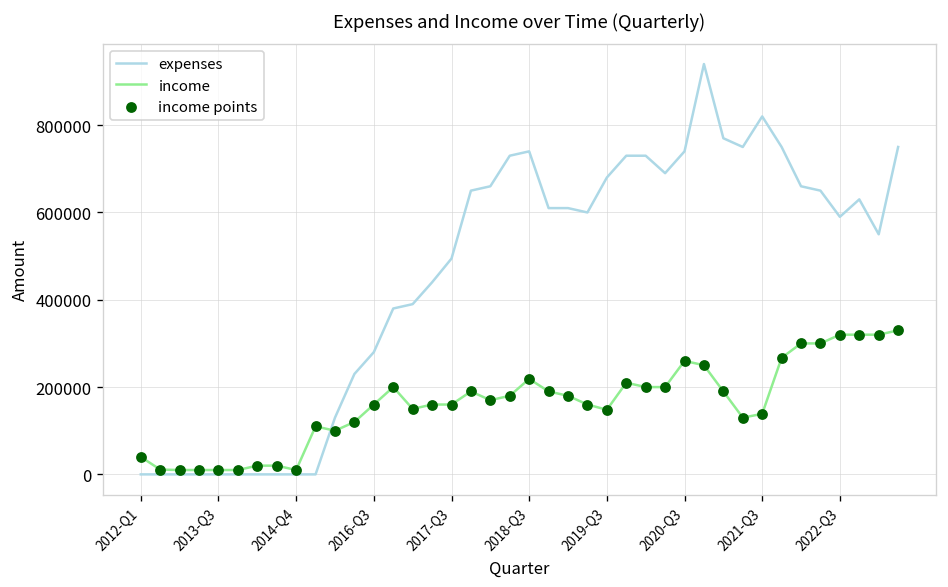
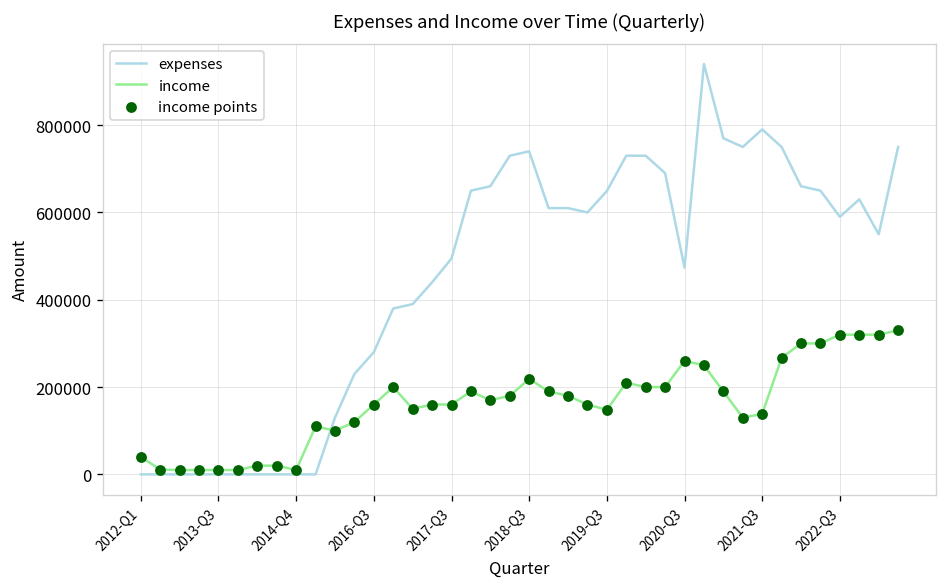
expenses, 2019-Q3: 680000 -> 650000
expenses, 2020-Q3: 740000 -> 470000
expenses, 2021-Q3: 820000 -> 790000
